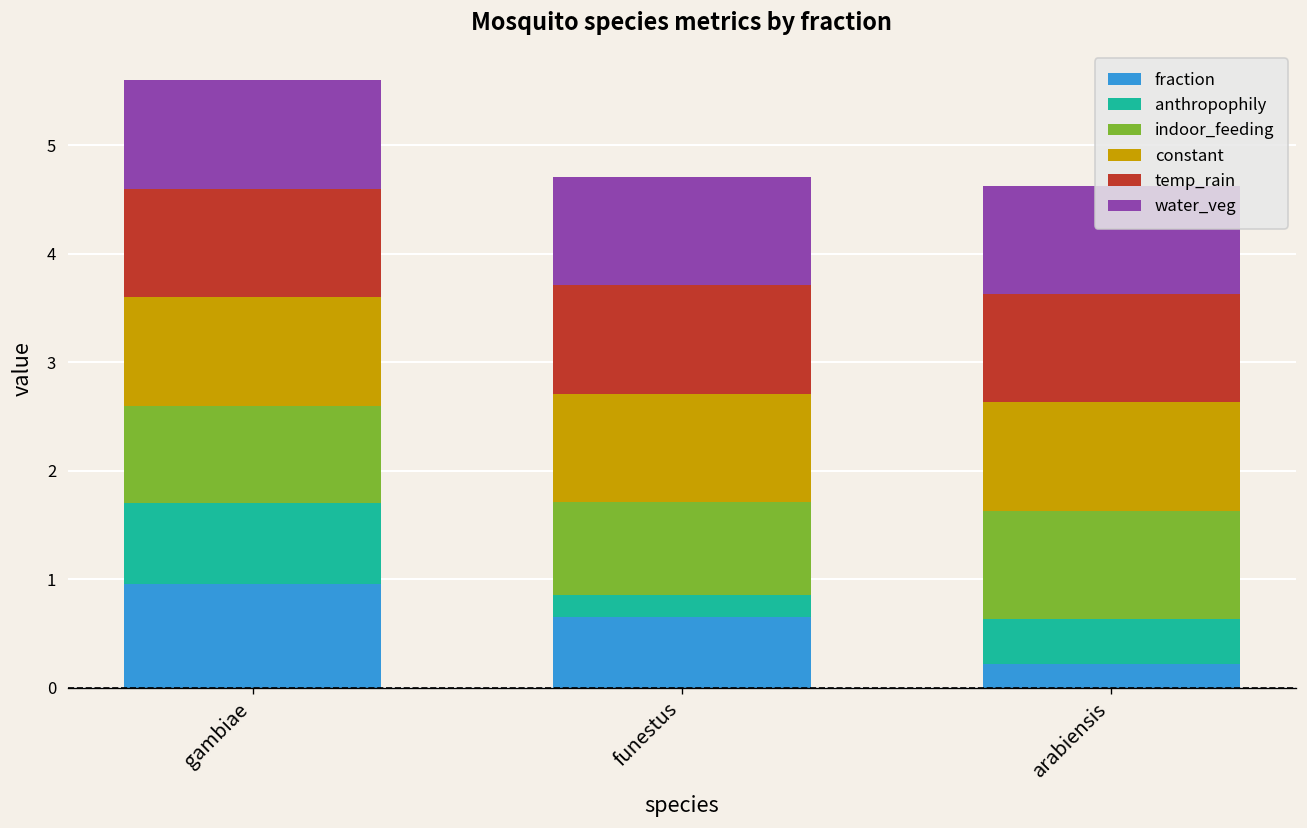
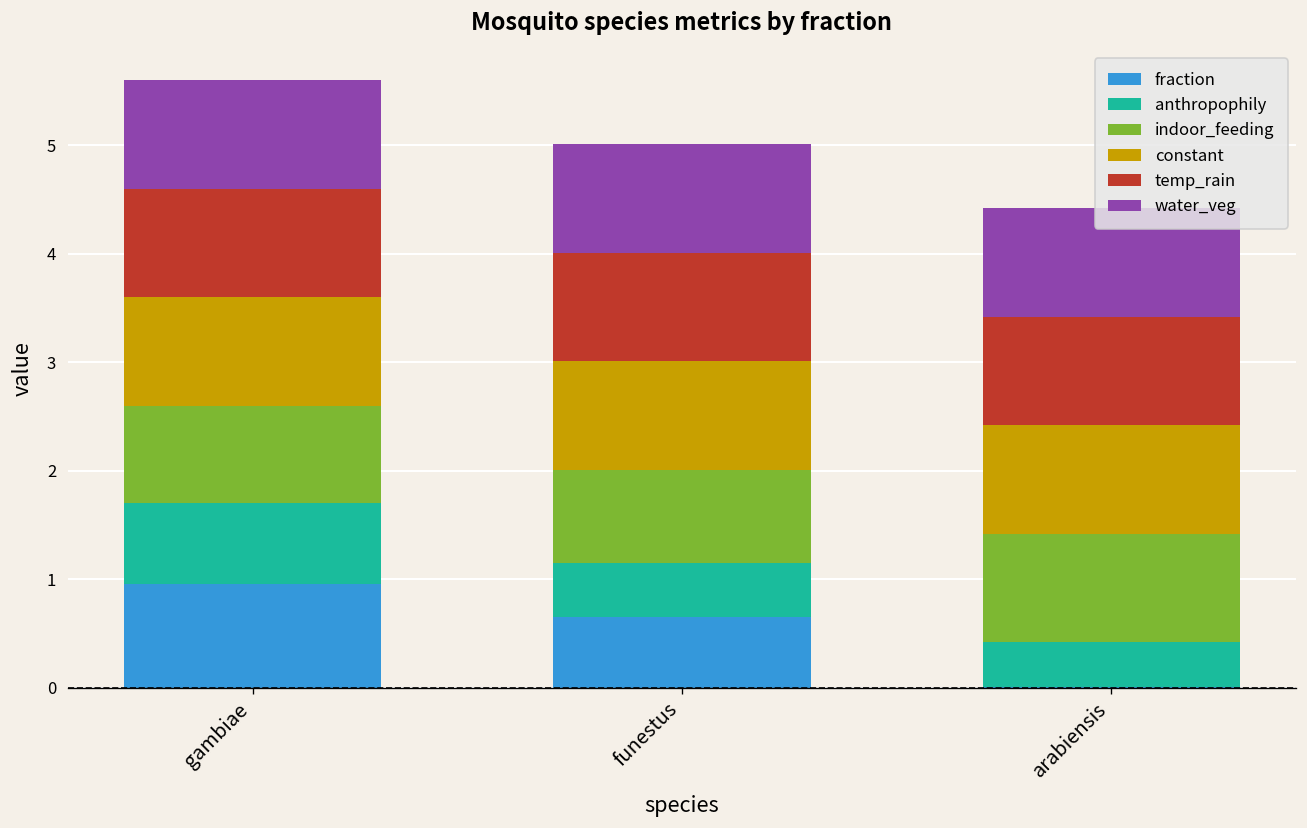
anthropophily, funestus: 0.2 -> 0.5
fraction, arabiensis: 0.2 -> 0.0
